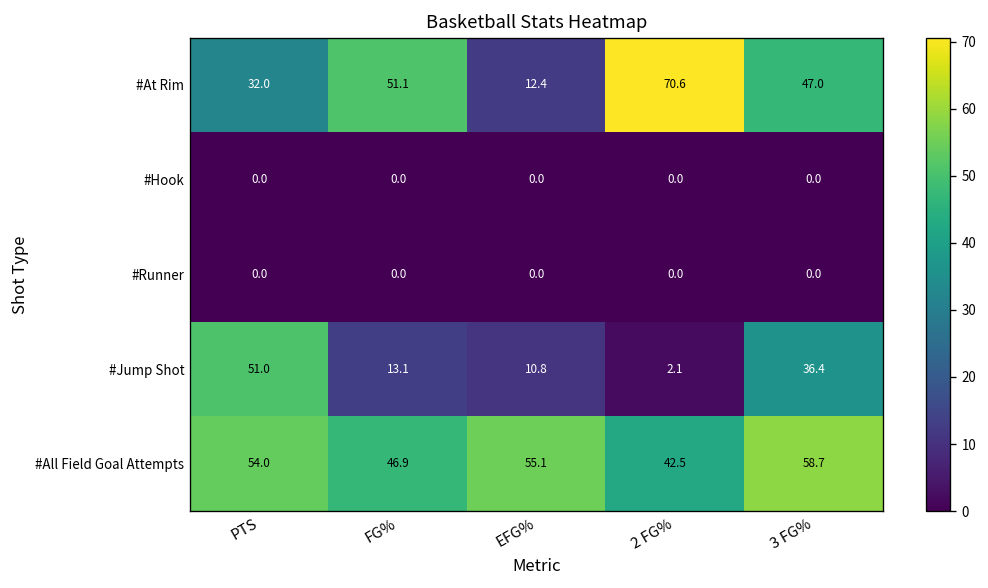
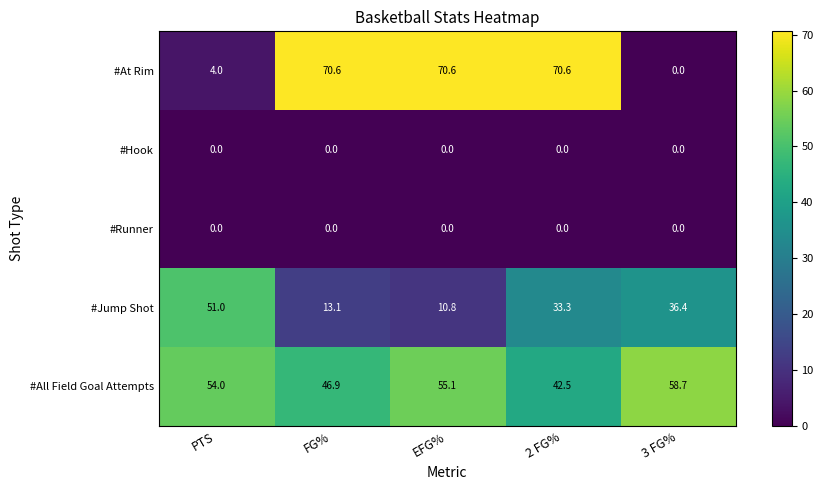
#At Rim, PTS: 32.0 -> 4.0
#At Rim, FG%: 51.1 -> 70.6
#At Rim, EFG%: 12.4 -> 70.6
#At Rim, 3 FG%: 47.0 -> 0.0
#Jump Shot, 2 FG%: 2.1 -> 33.3
